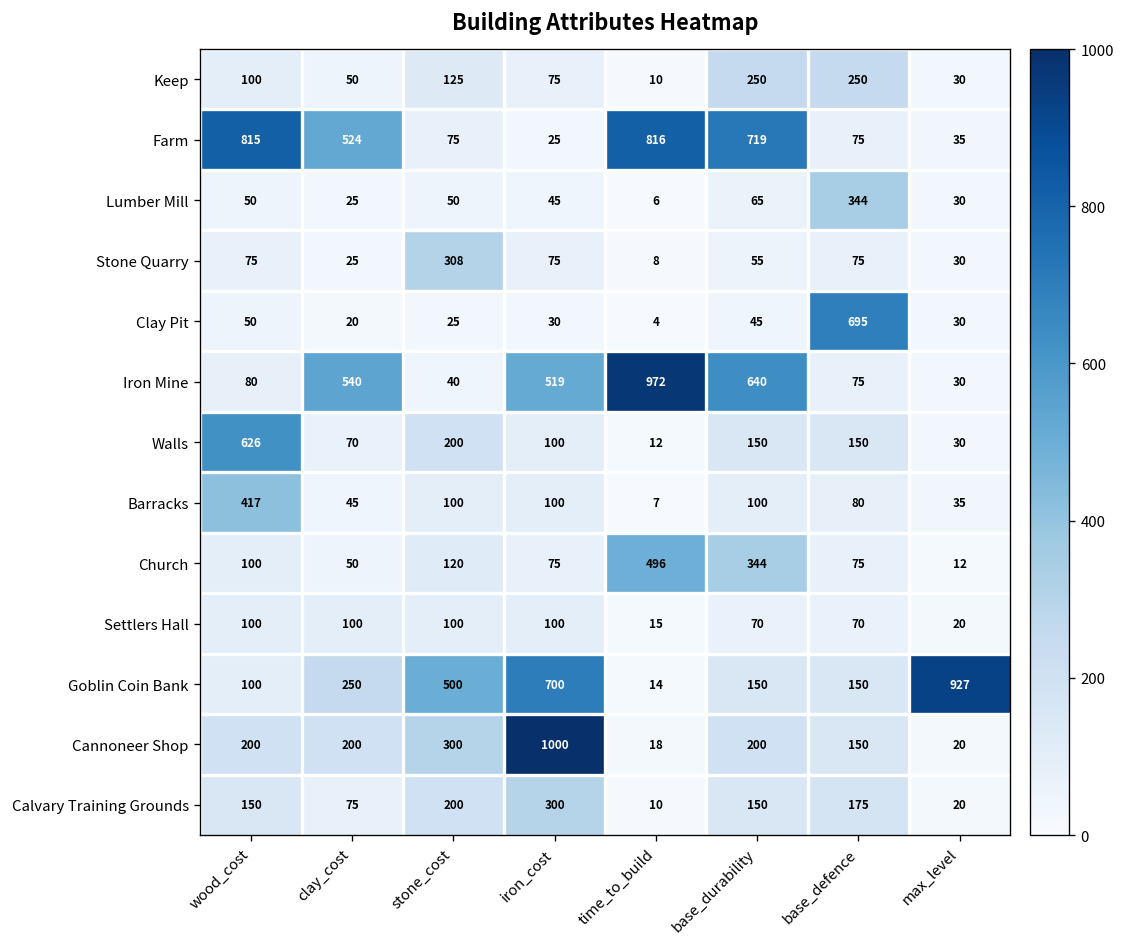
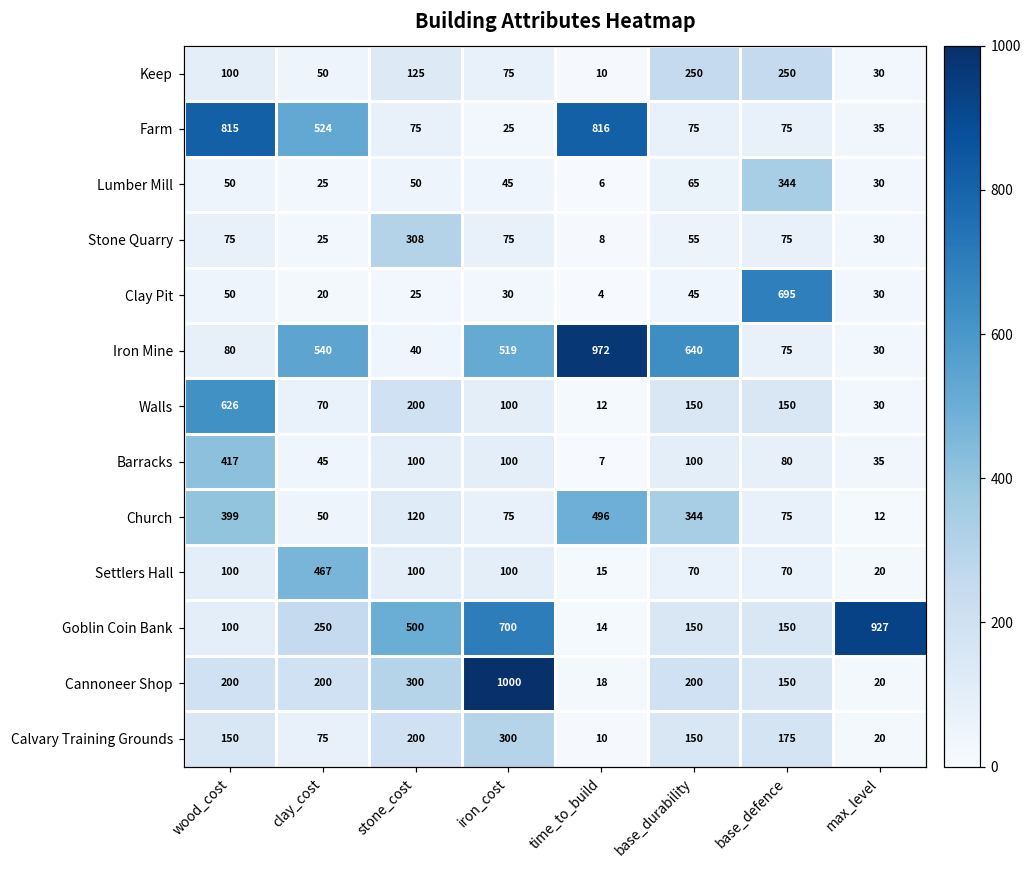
Farm, base_durability: 719 -> 75
Church, wood_cost: 100 -> 399
Settlers Hall, clay_cost: 100 -> 467
